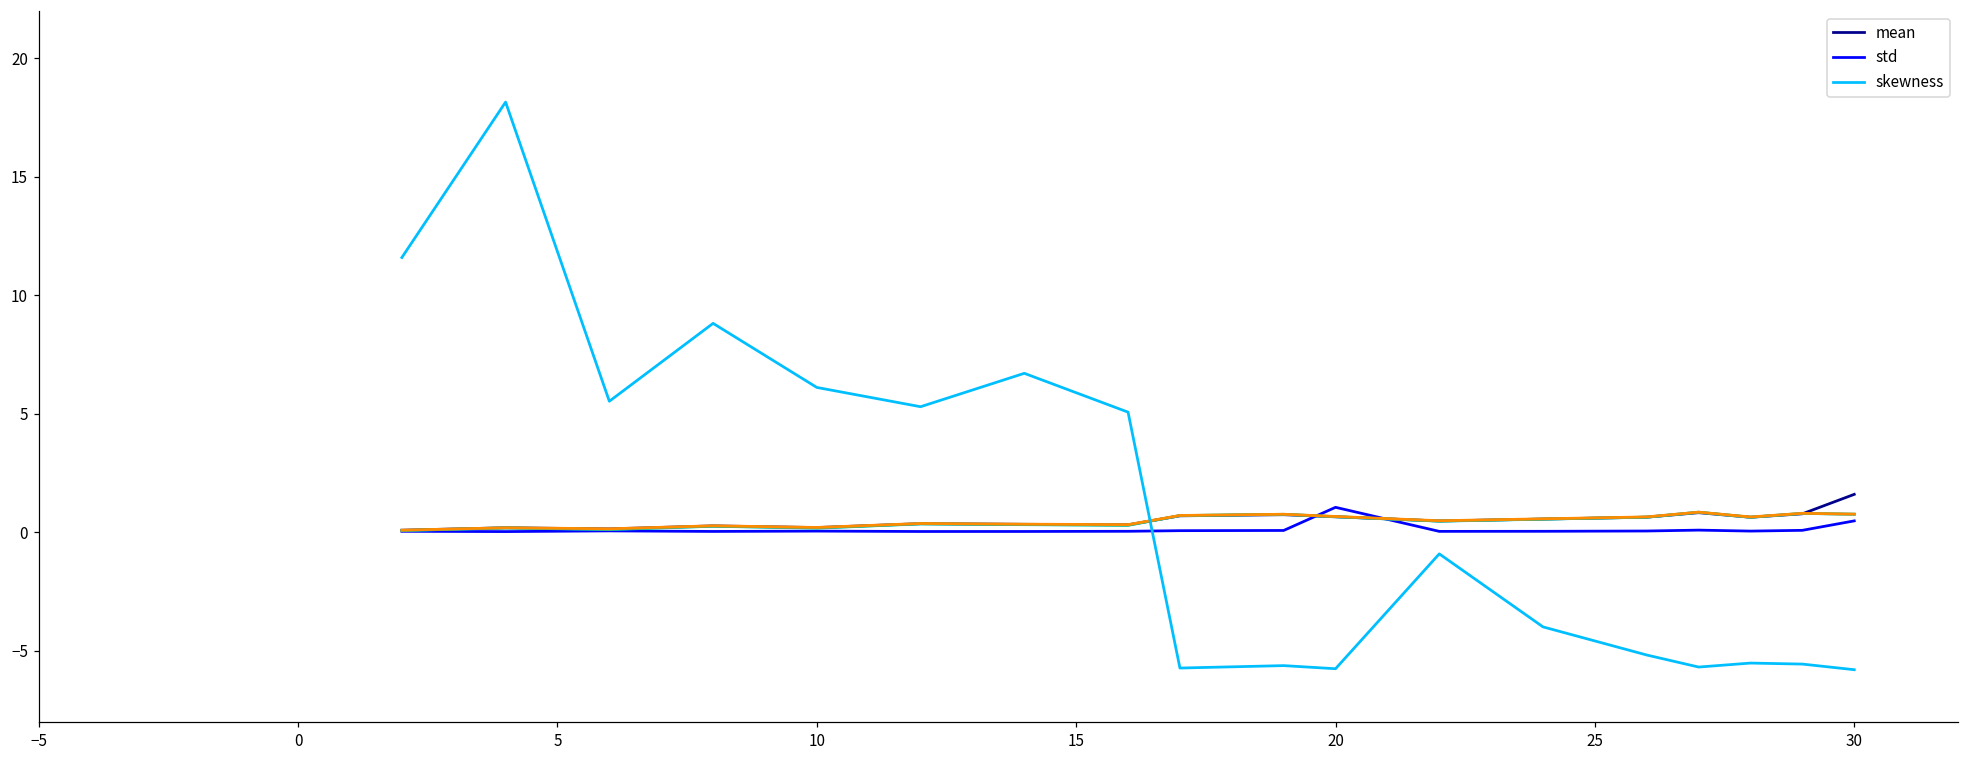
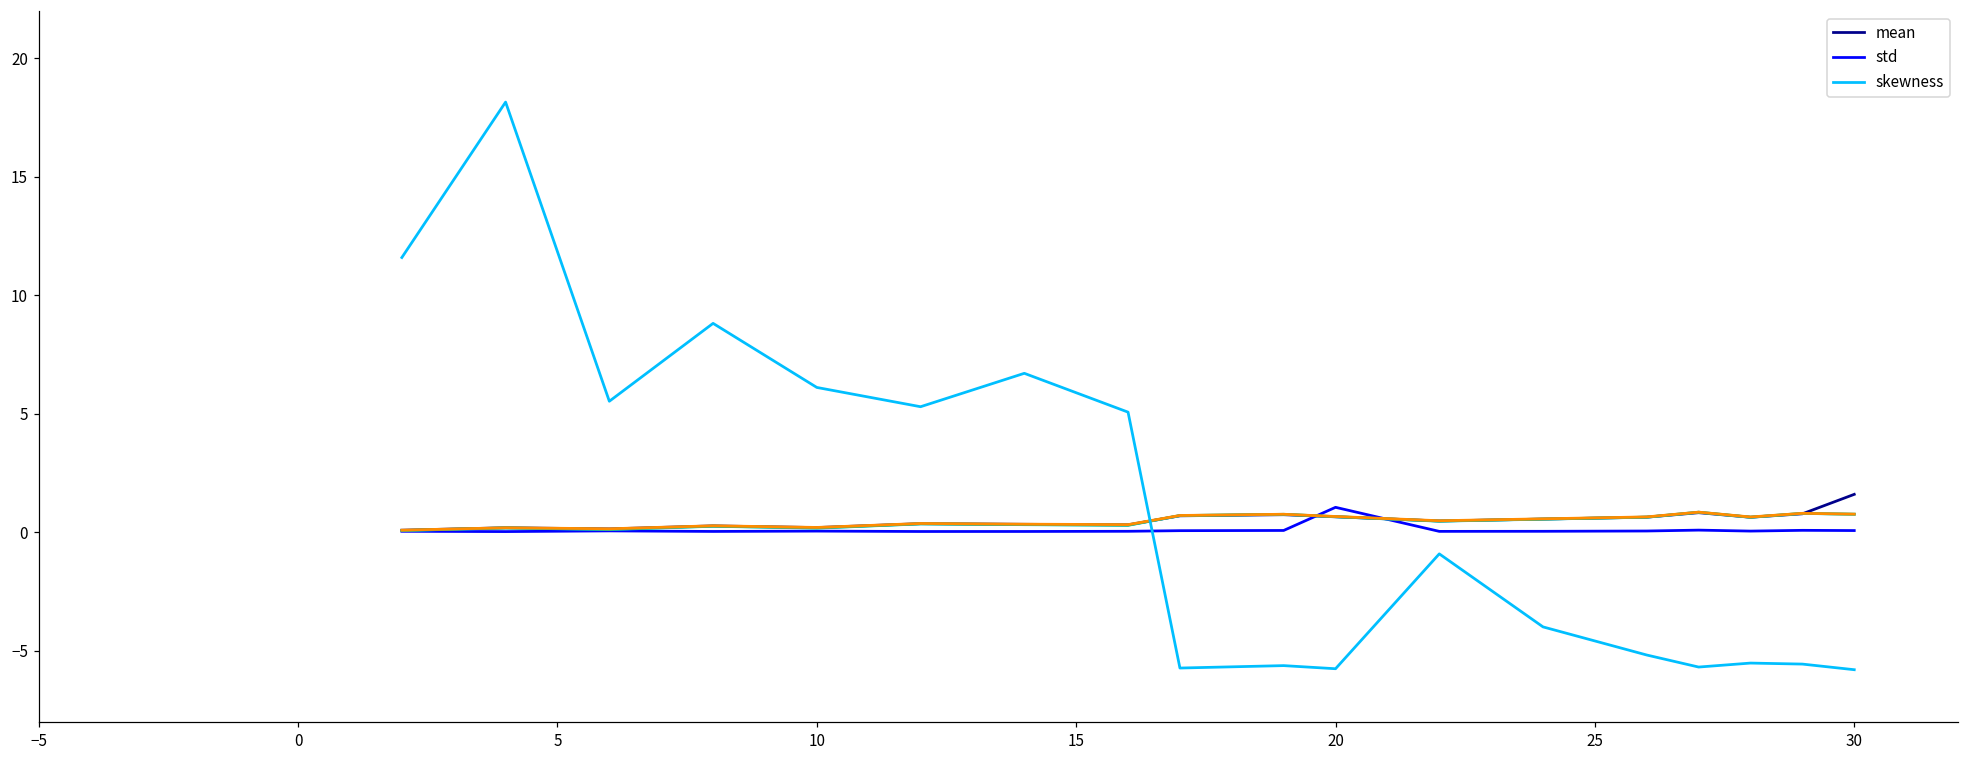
std, 30: 0.5 -> 0.1
